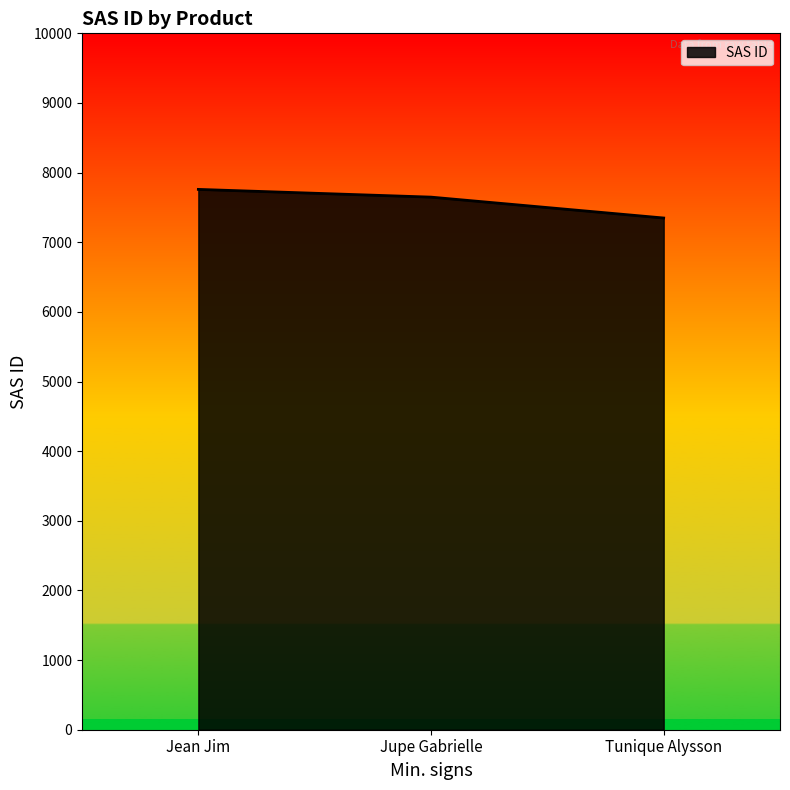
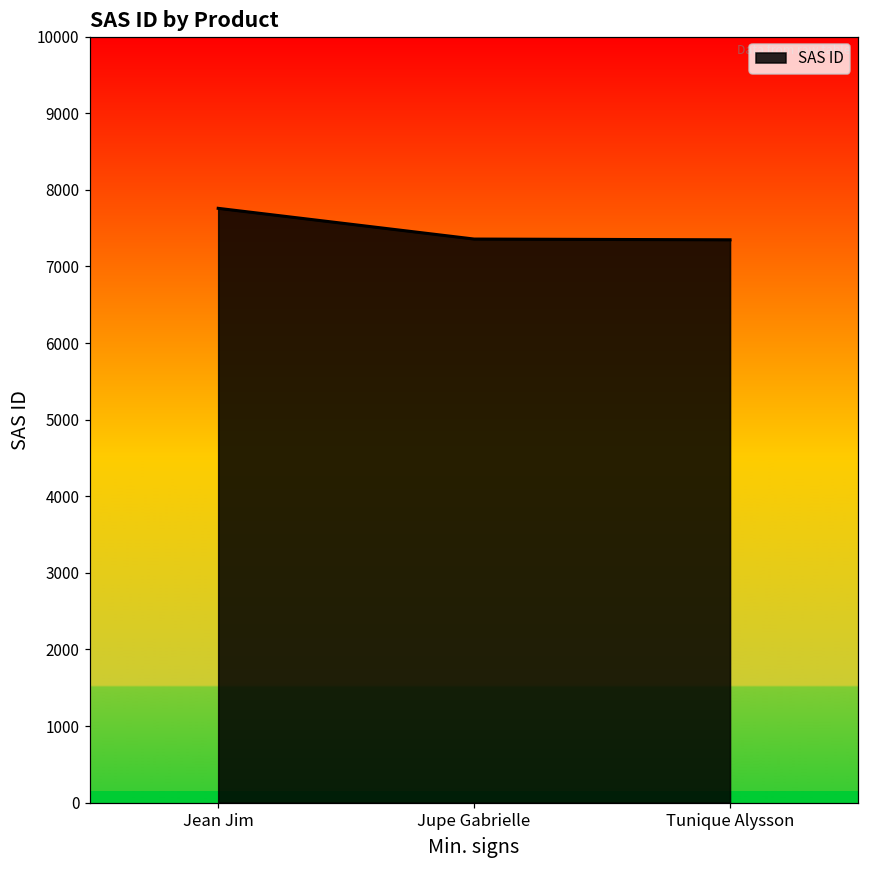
Jupe Gabrielle: 7600 -> 7400
